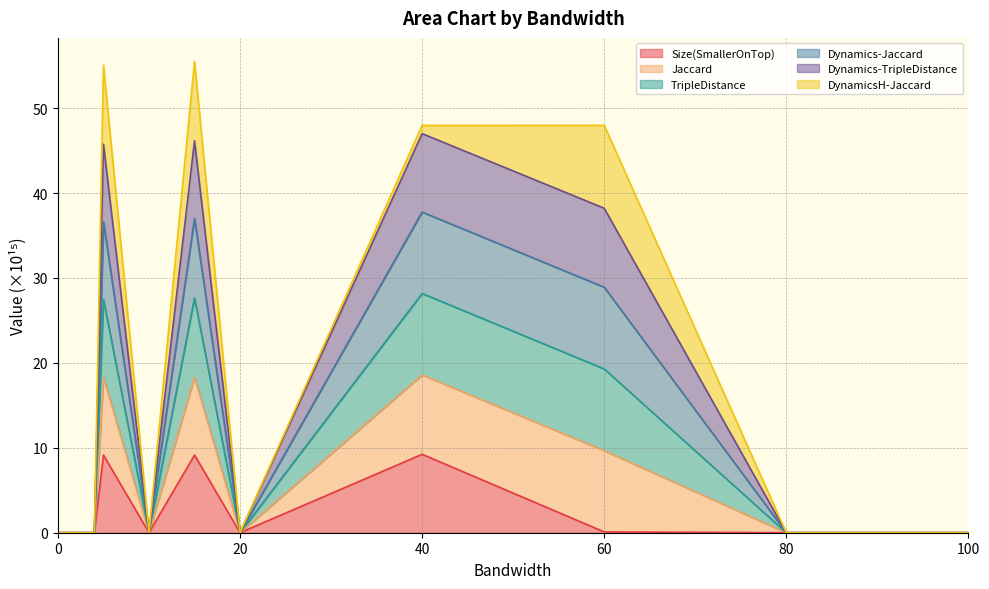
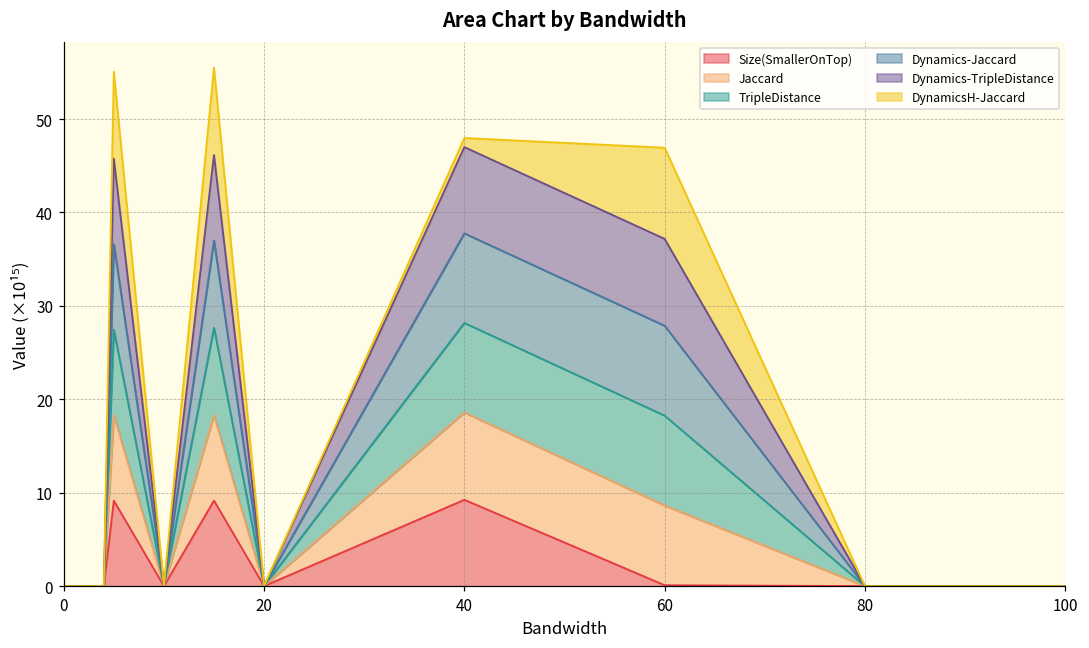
Jaccard, 60: 10 -> 9
